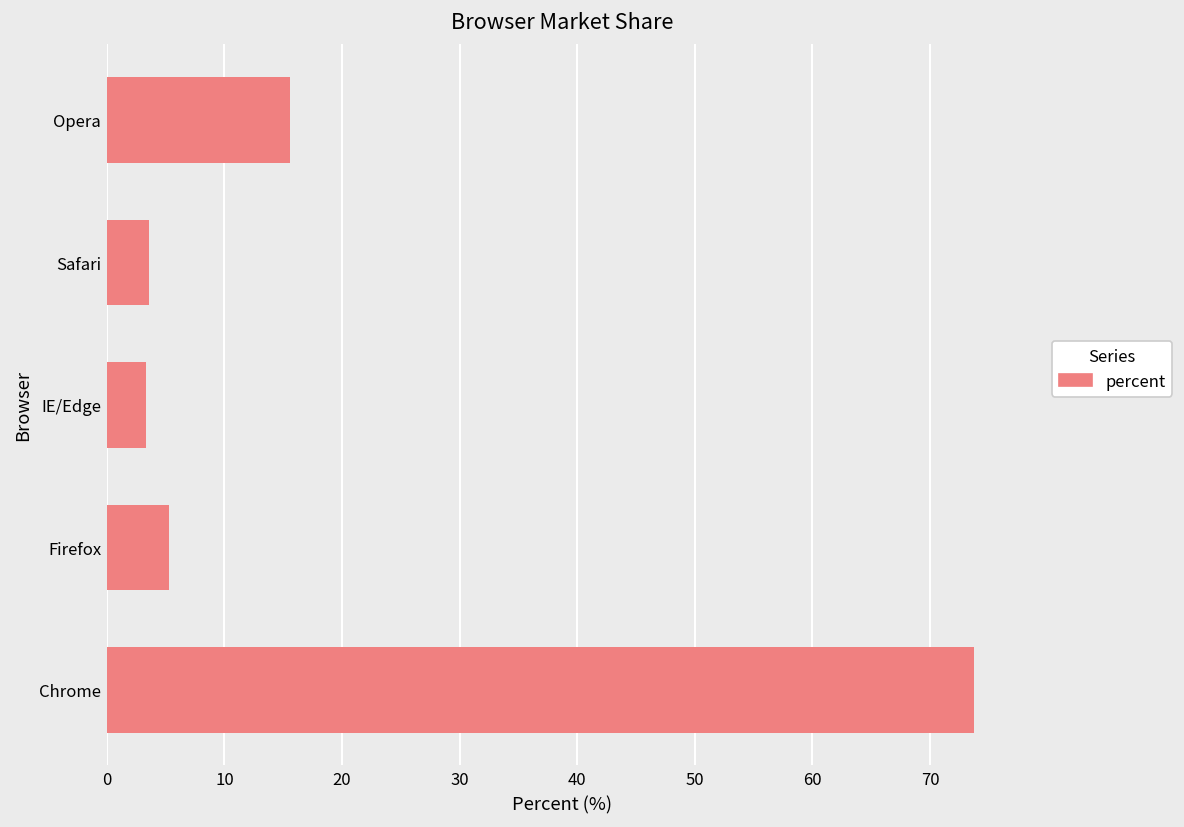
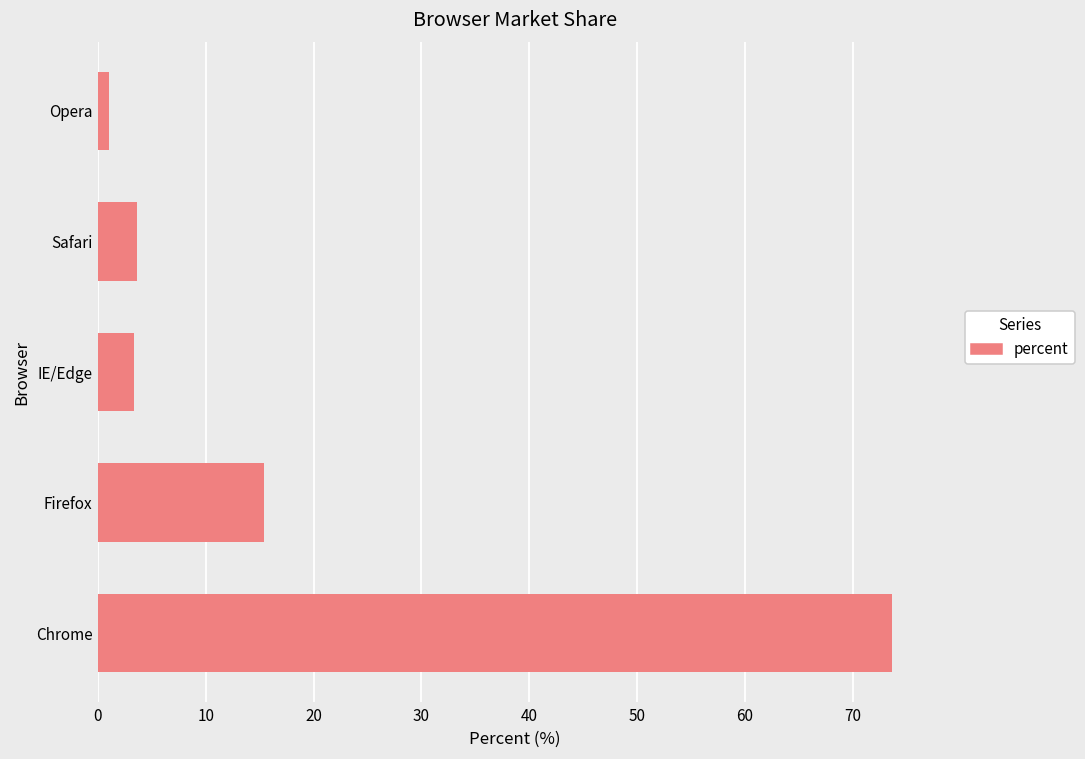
Opera: 16 -> 1
Firefox: 5 -> 15
